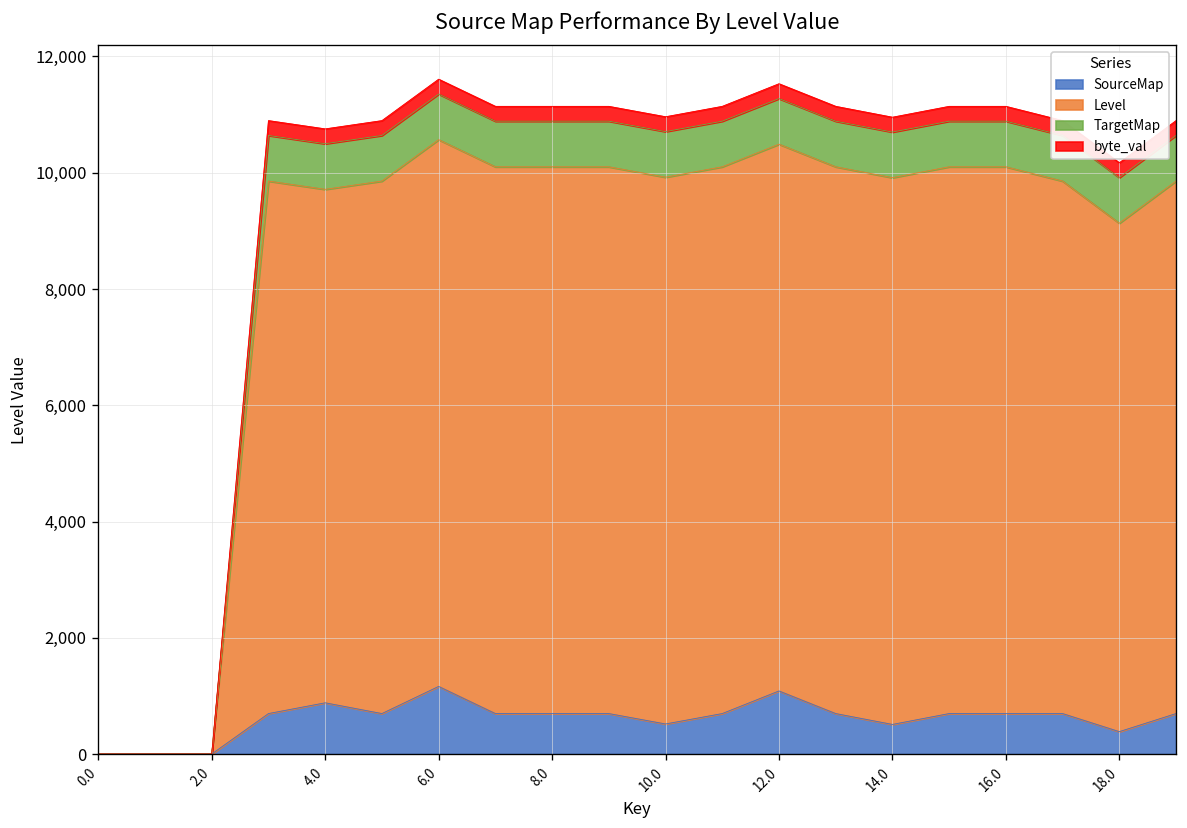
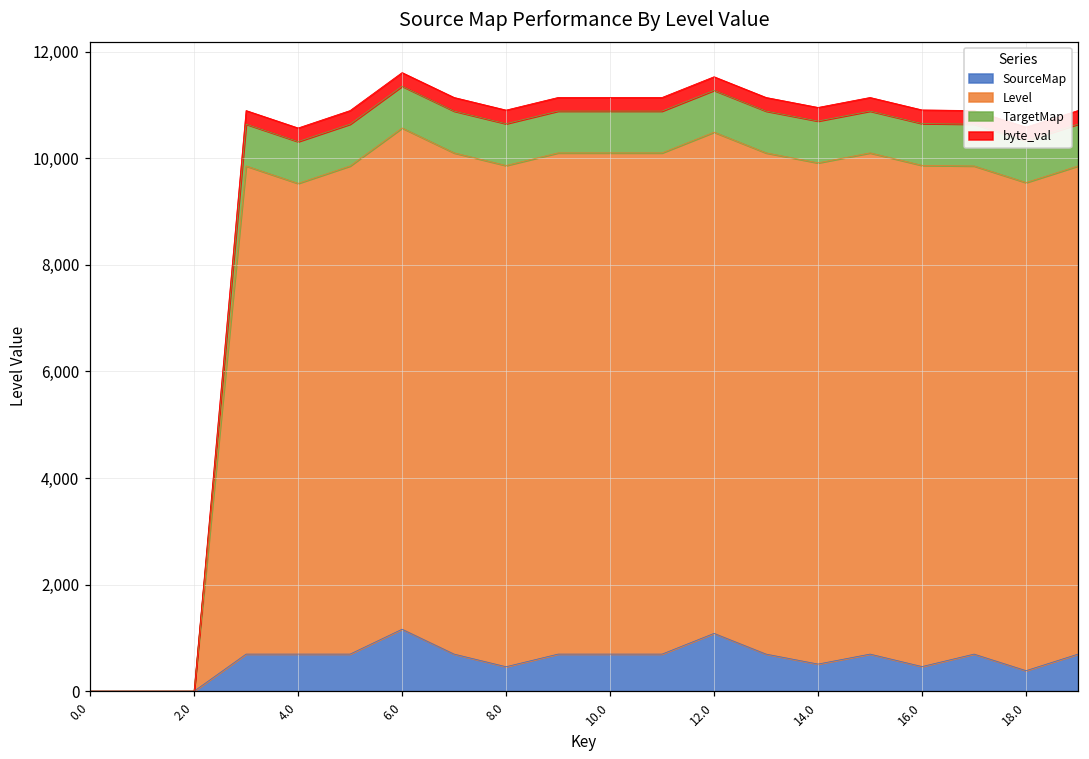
SourceMap, 4.0: 900 -> 700
SourceMap, 8.0: 700 -> 500
SourceMap, 10.0: 500 -> 700
SourceMap, 16.0: 700 -> 500
Level, 18.0: 8,700 -> 9,200
